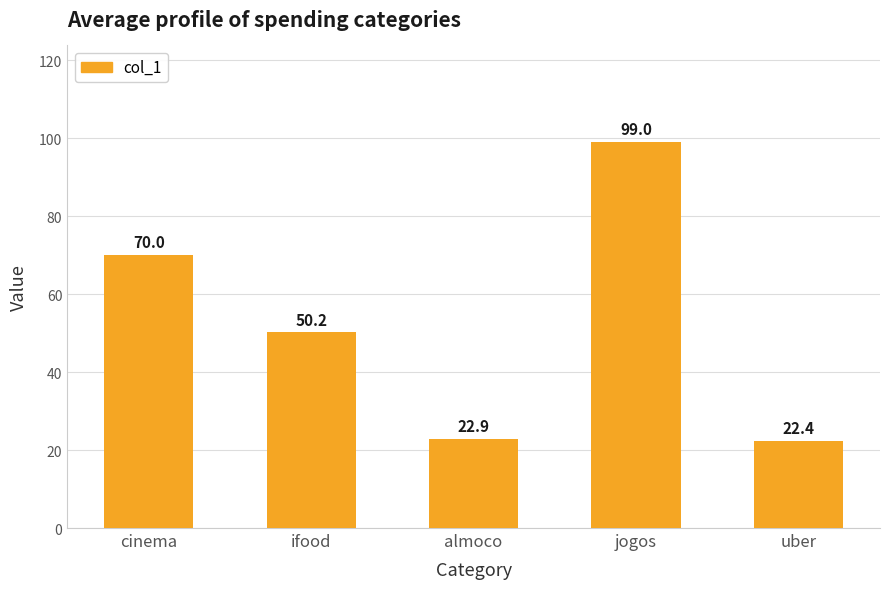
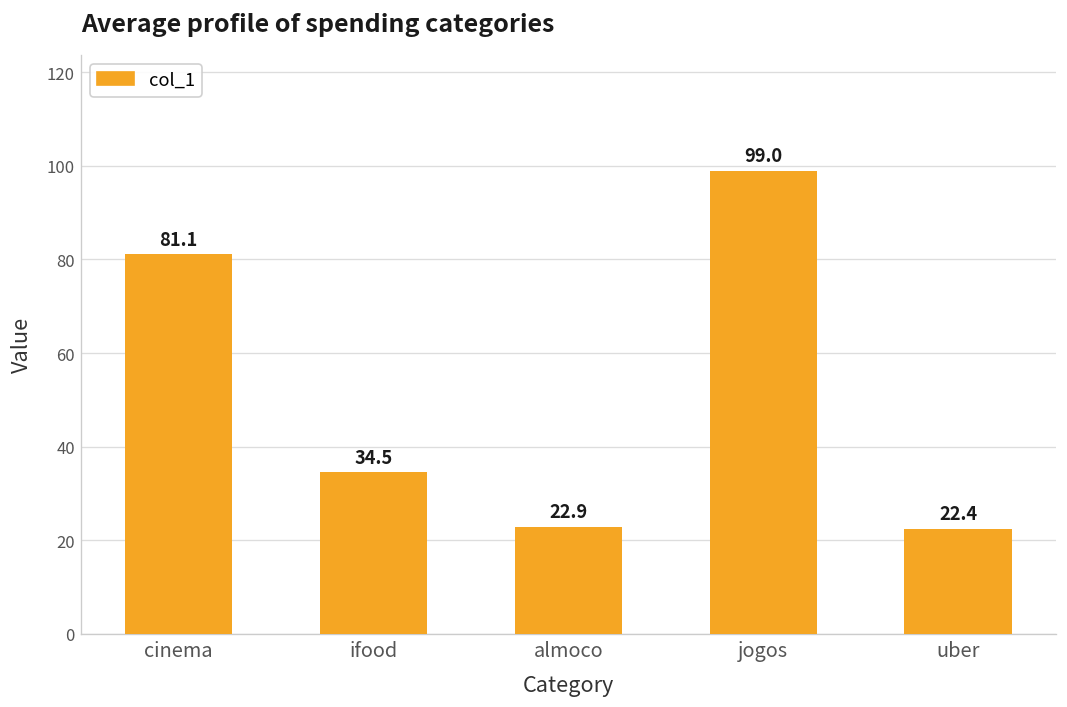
cinema: 70.0 -> 81.1
ifood: 50.2 -> 34.5
